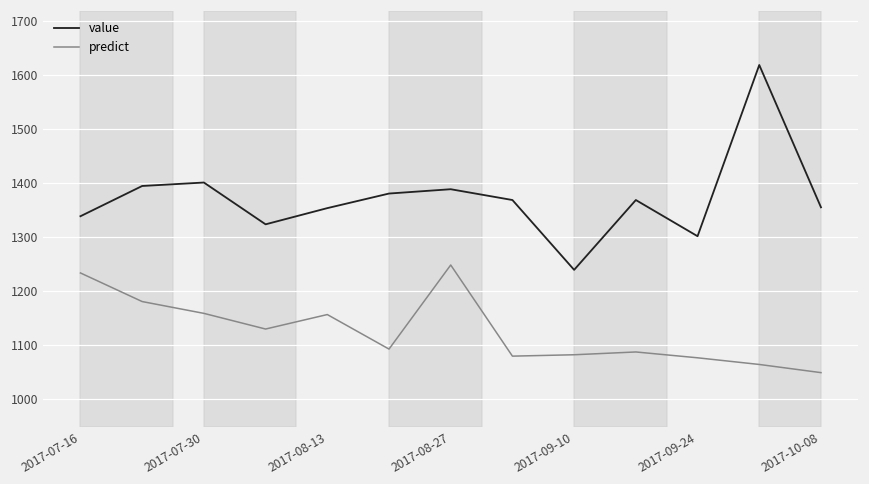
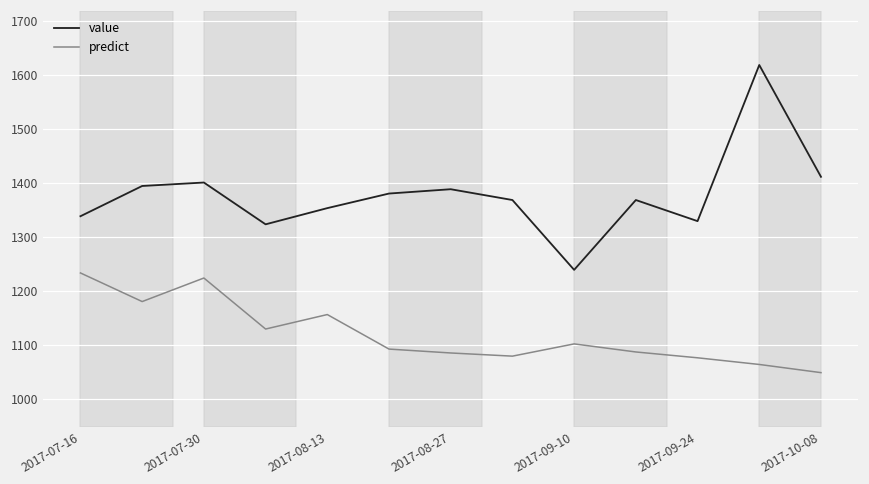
predict, 2017-07-30: 1160 -> 1220
predict, 2017-08-27: 1250 -> 1090
predict, 2017-09-10: 1080 -> 1100
value, 2017-09-24: 1300 -> 1330
value, 2017-10-08: 1360 -> 1410
